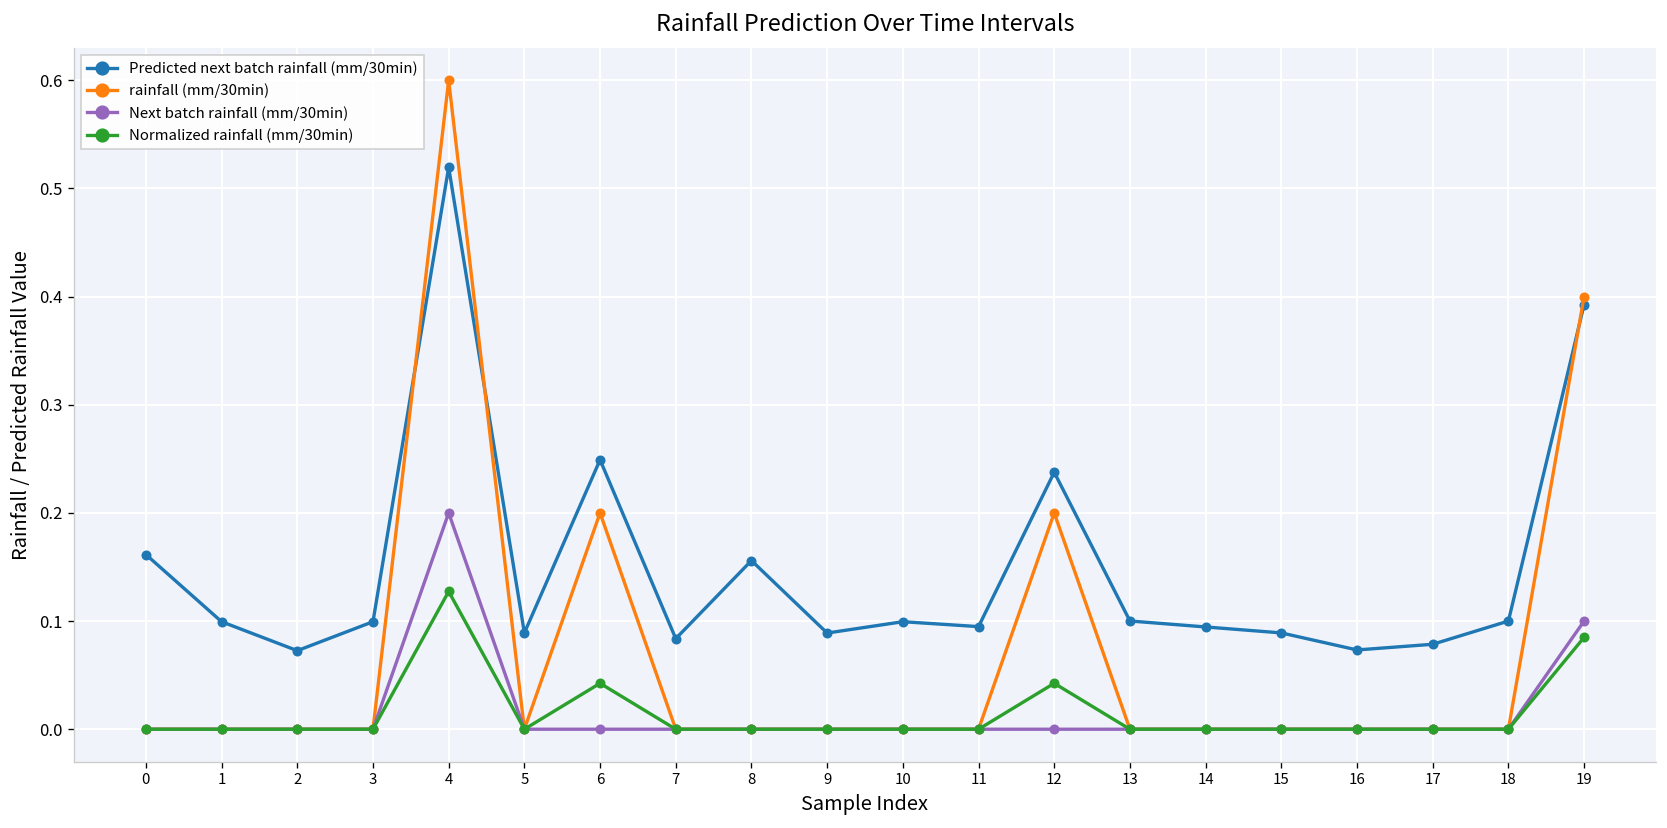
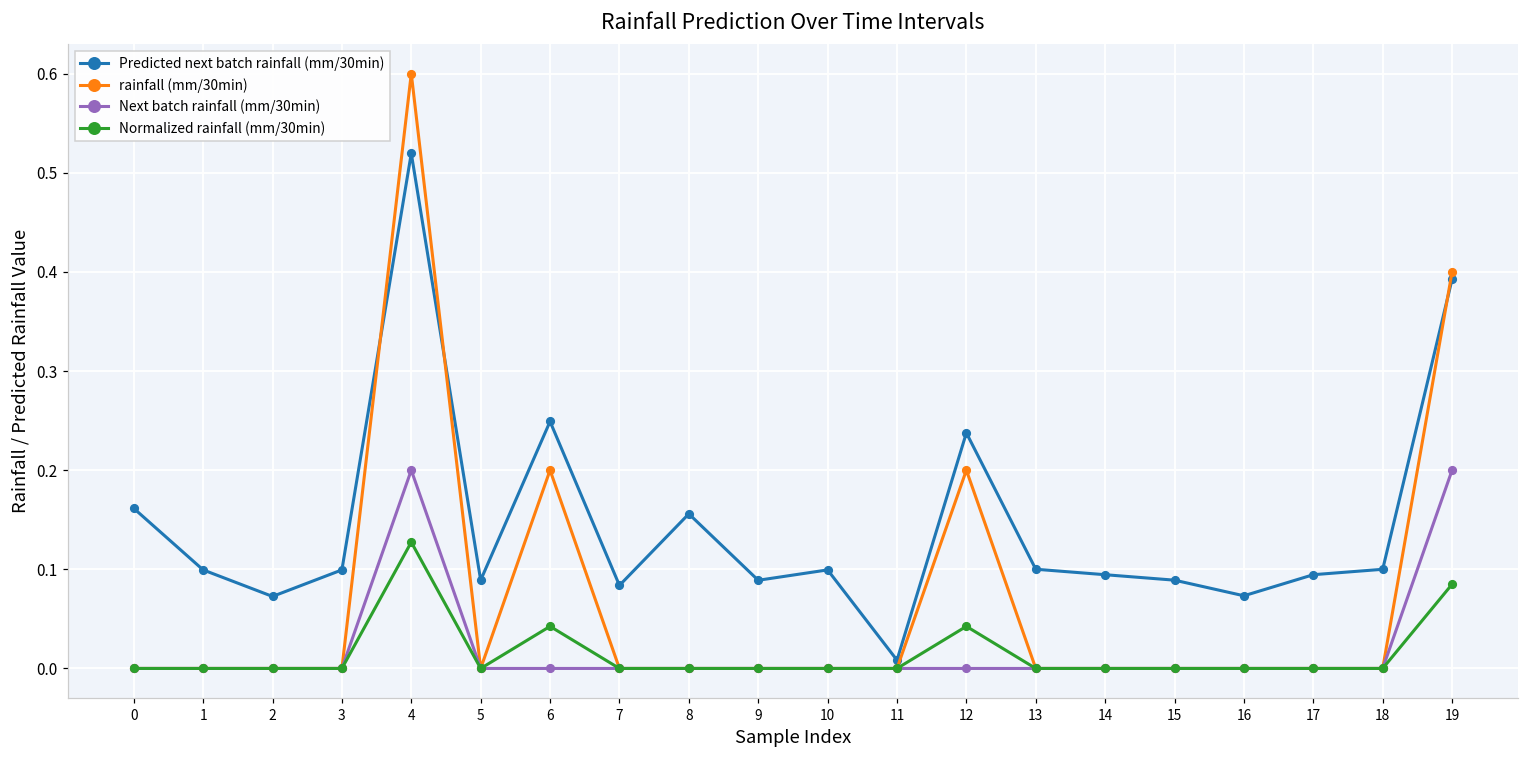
Predicted next batch rainfall (mm/30min), 11: 0.09 -> 0.01
Predicted next batch rainfall (mm/30min), 17: 0.08 -> 0.09
Next batch rainfall (mm/30min), 19: 0.1 -> 0.2
